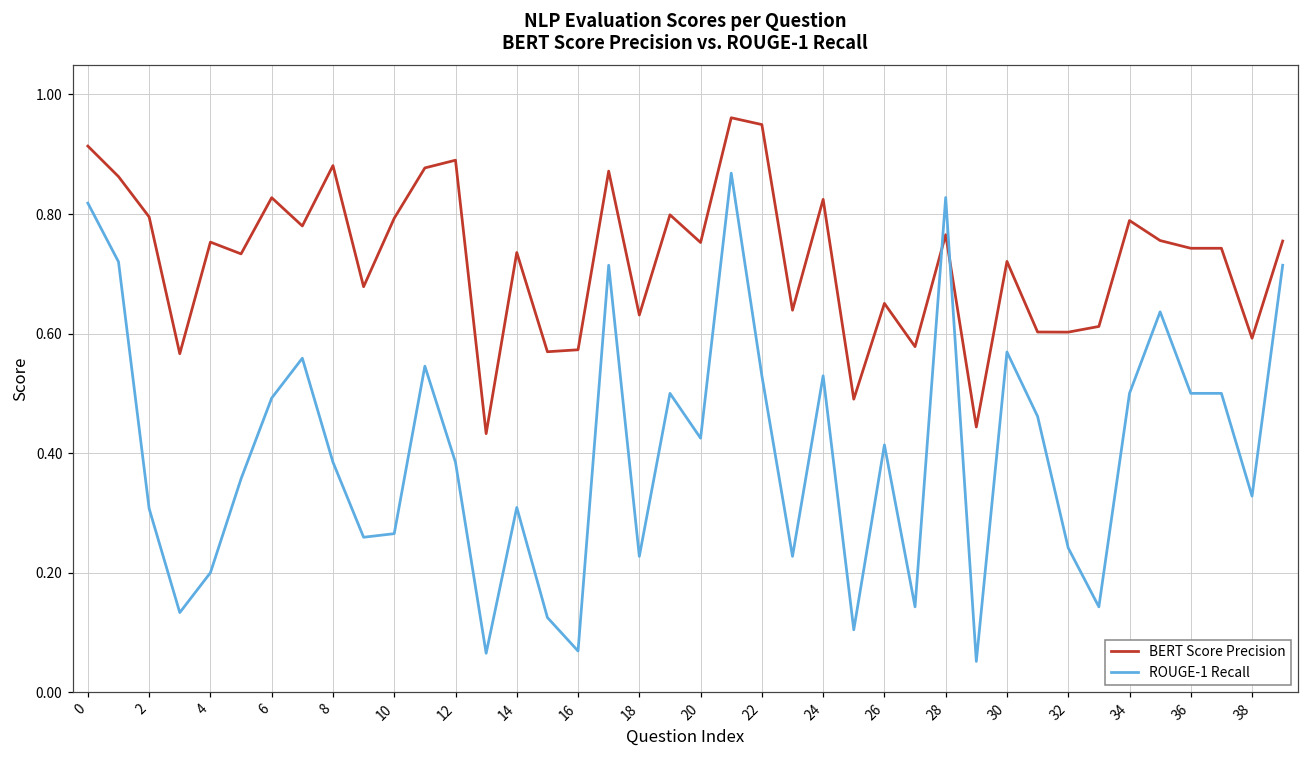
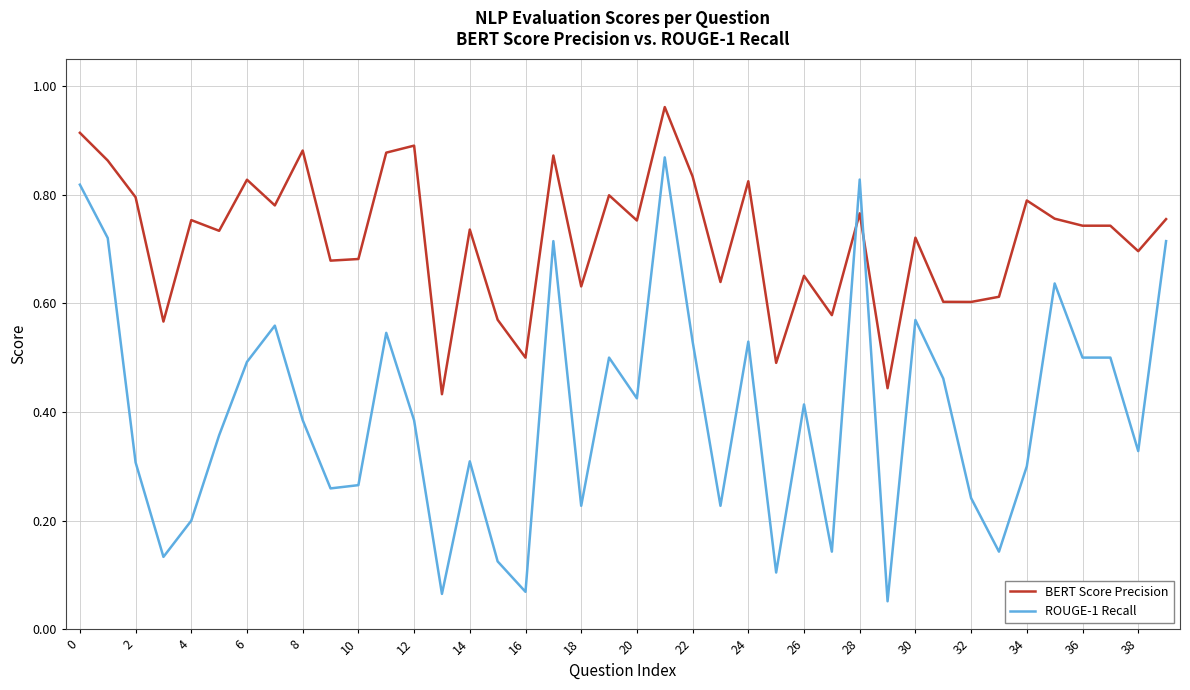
BERT Score Precision, 10: 0.79 -> 0.68
BERT Score Precision, 16: 0.57 -> 0.50
BERT Score Precision, 22: 0.95 -> 0.83
ROUGE-1 Recall, 34: 0.5 -> 0.3
BERT Score Precision, 38: 0.59 -> 0.70
